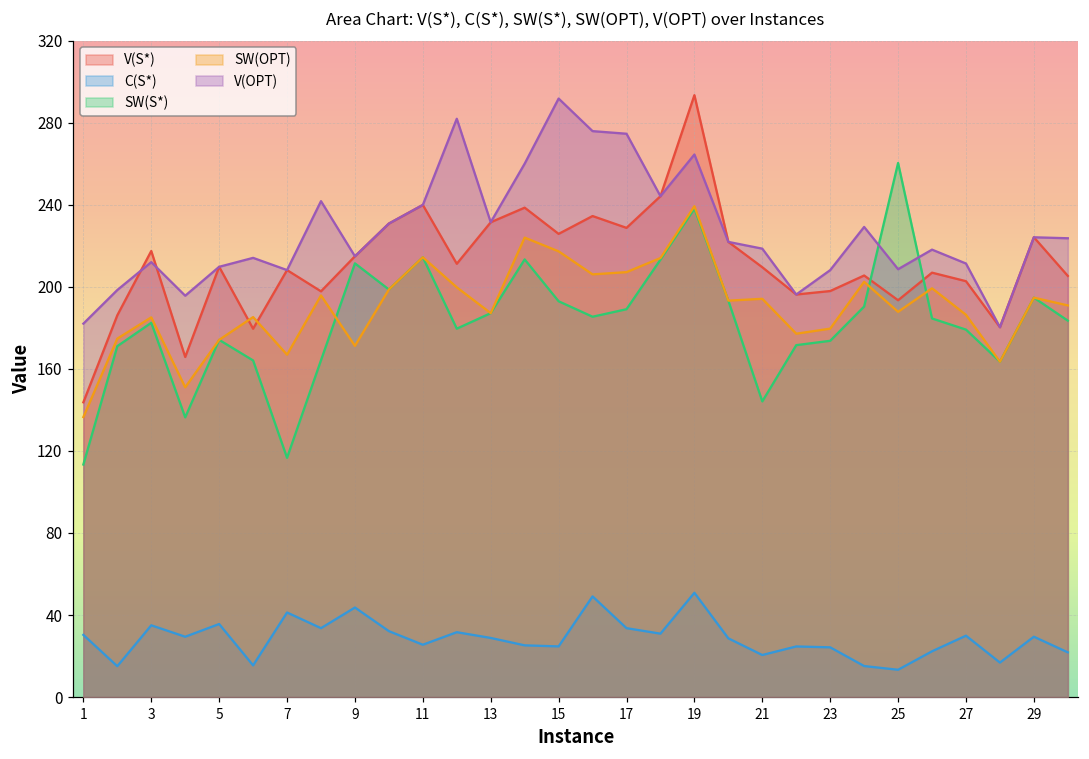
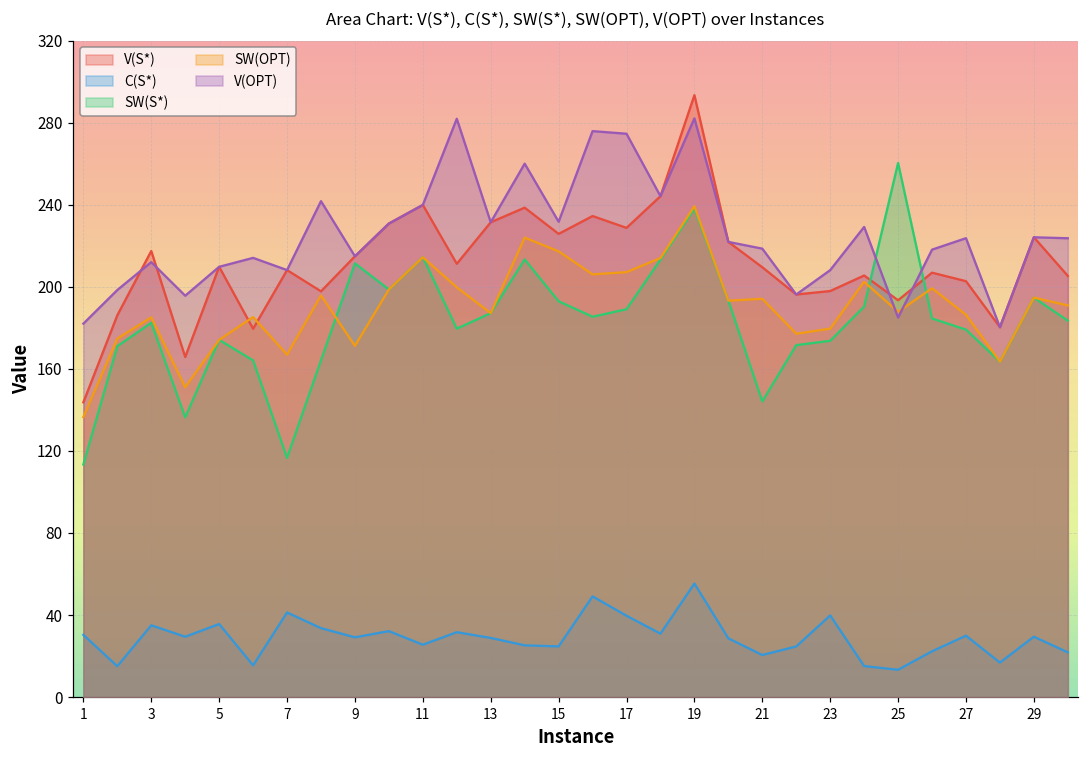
C(S*), 9: 44 -> 29
V(OPT), 15: 292 -> 232
C(S*), 17: 34 -> 40
C(S*), 19: 51 -> 55
V(OPT), 19: 264 -> 282
C(S*), 23: 24 -> 40
V(OPT), 25: 209 -> 185
V(OPT), 27: 211 -> 224
